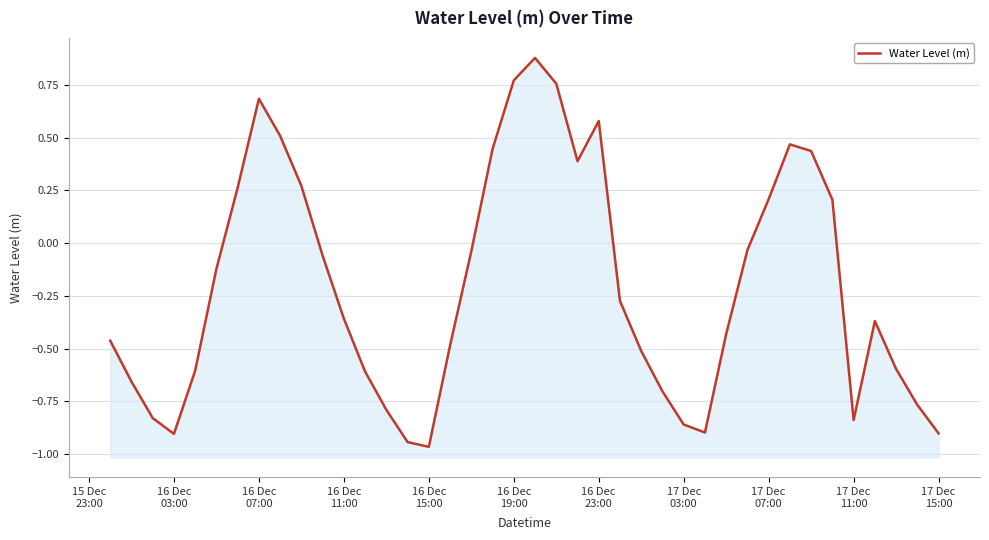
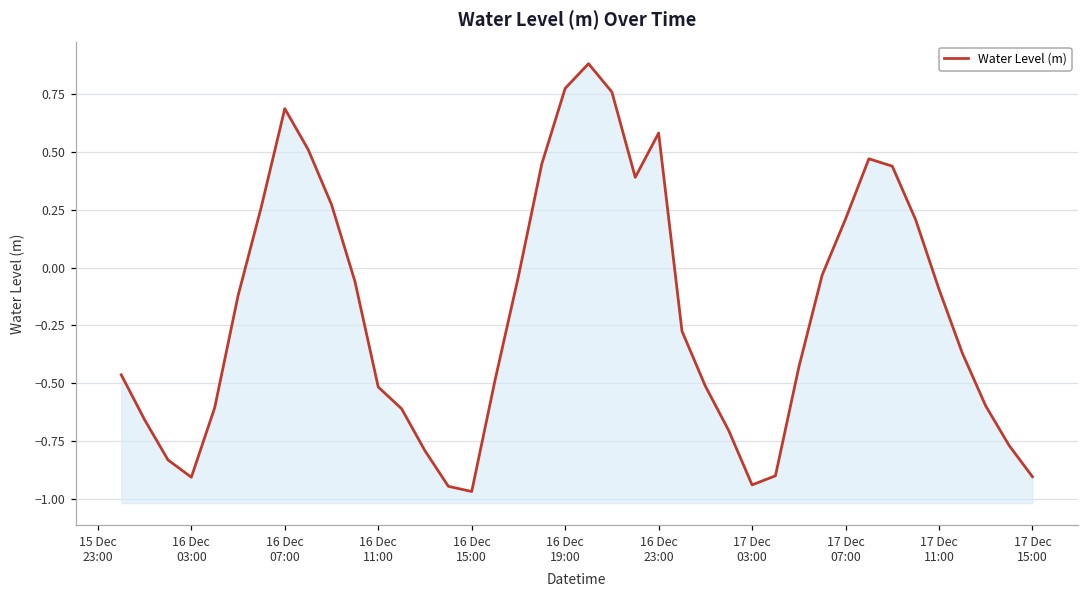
16 Dec 11:00: -0.36 -> -0.52
17 Dec 03:00: -0.86 -> -0.94
17 Dec 11:00: -0.84 -> -0.09
